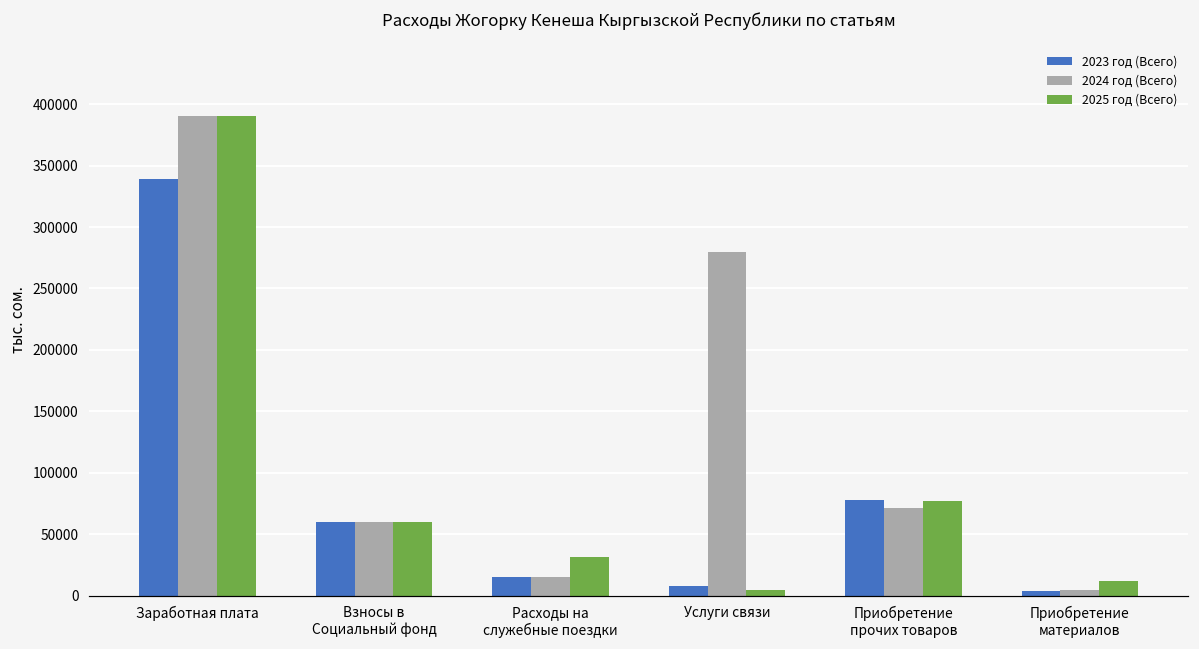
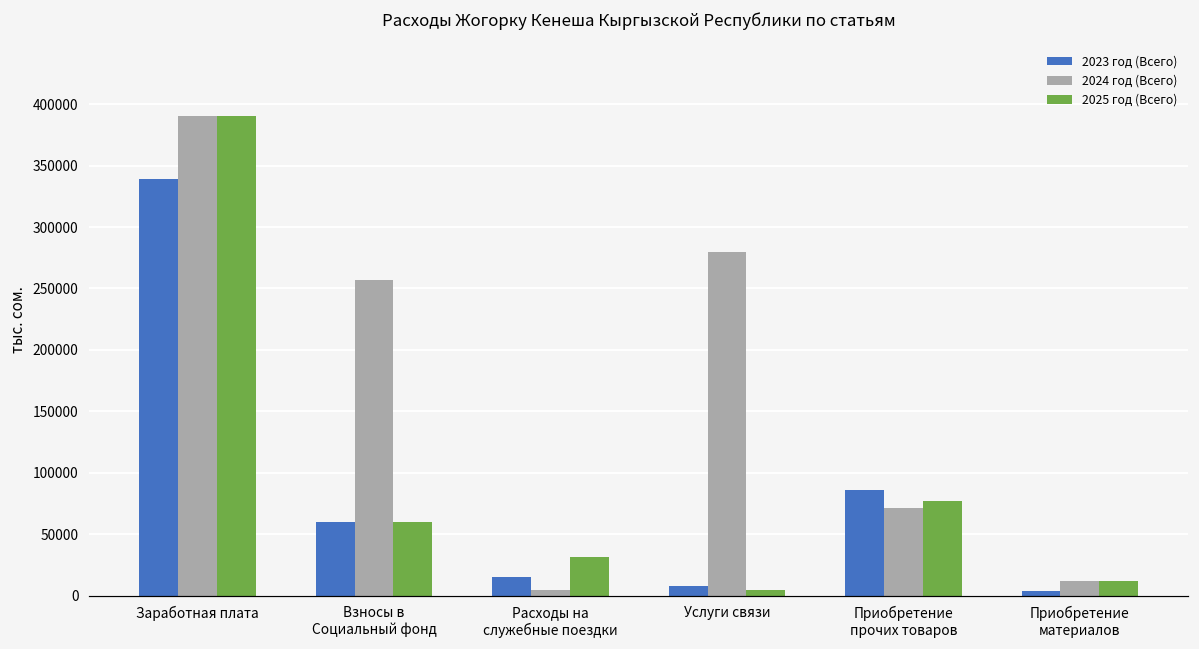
2024 год (Всего), Взносы в Социальный фонд: 60000 -> 257000
2024 год (Всего), Расходы на служебные поездки: 15000 -> 4000
2023 год (Всего), Приобретение прочих товаров: 77000 -> 86000
2024 год (Всего), Приобретение материалов: 5000 -> 12000
